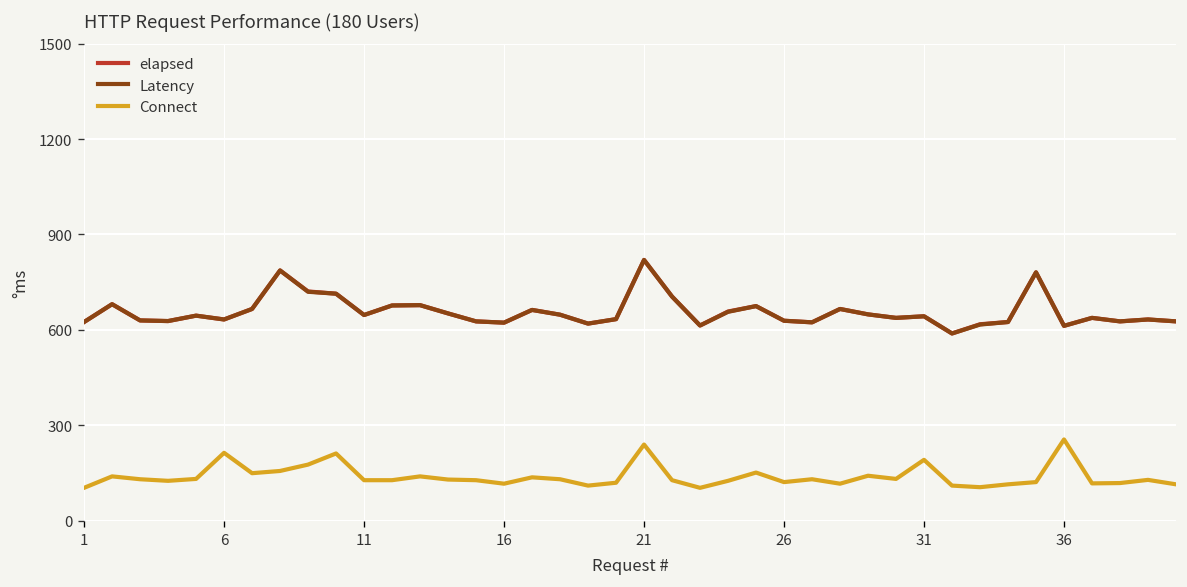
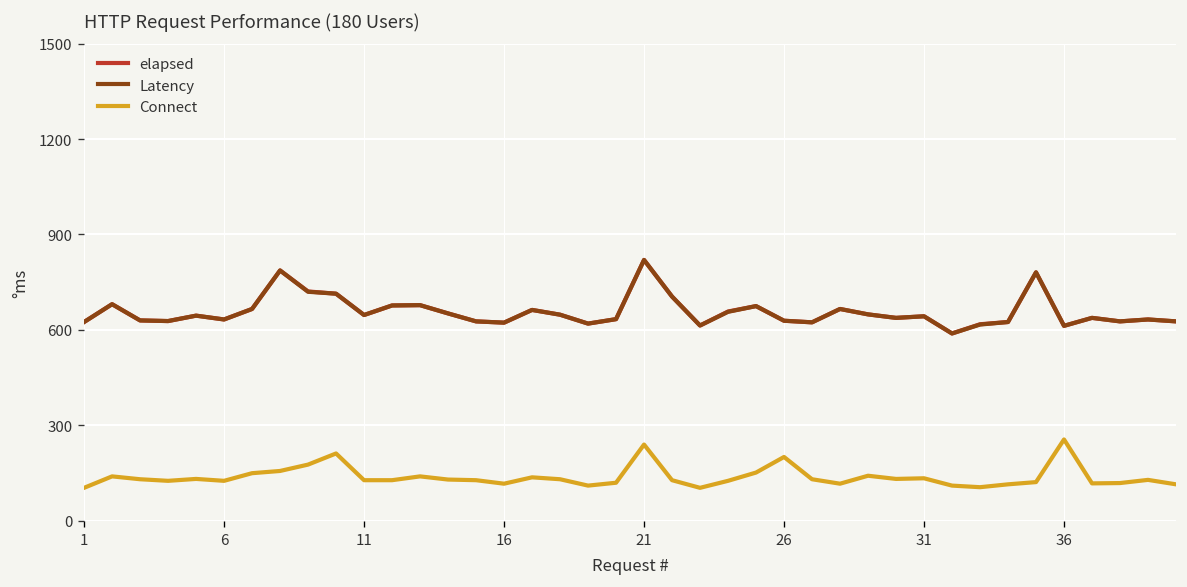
Connect, 6: 210 -> 130
Connect, 26: 120 -> 200
Connect, 31: 190 -> 130
